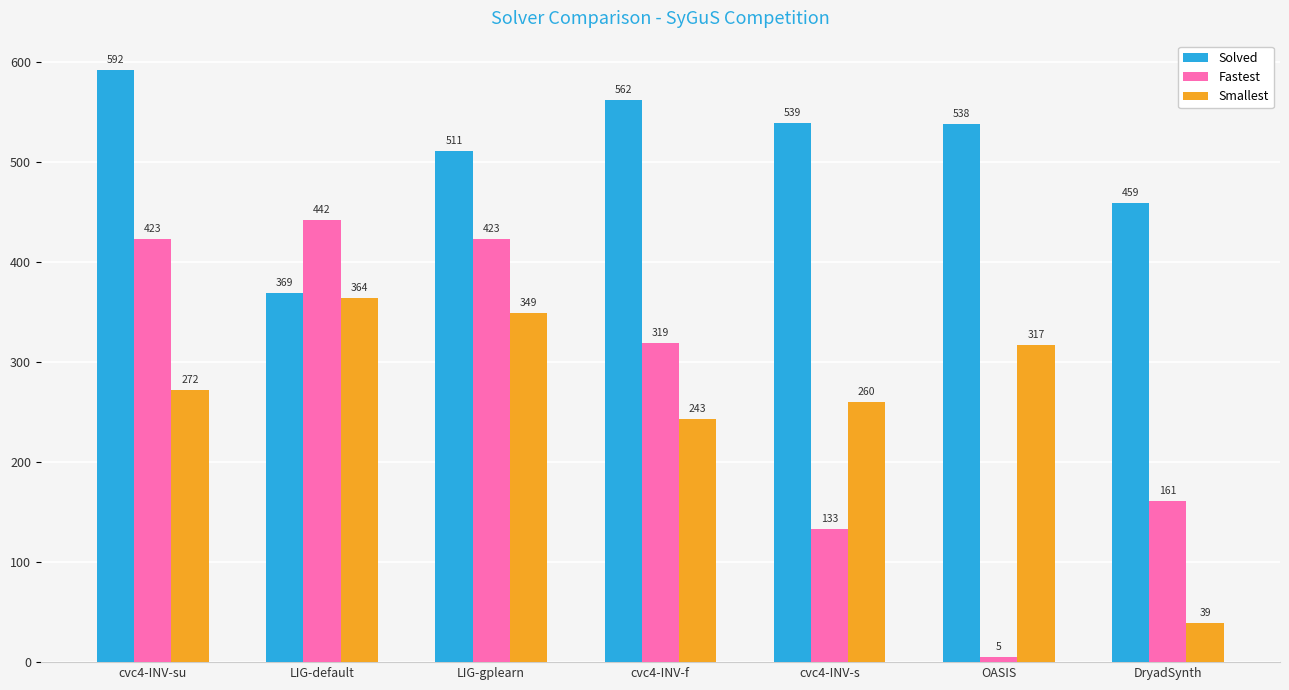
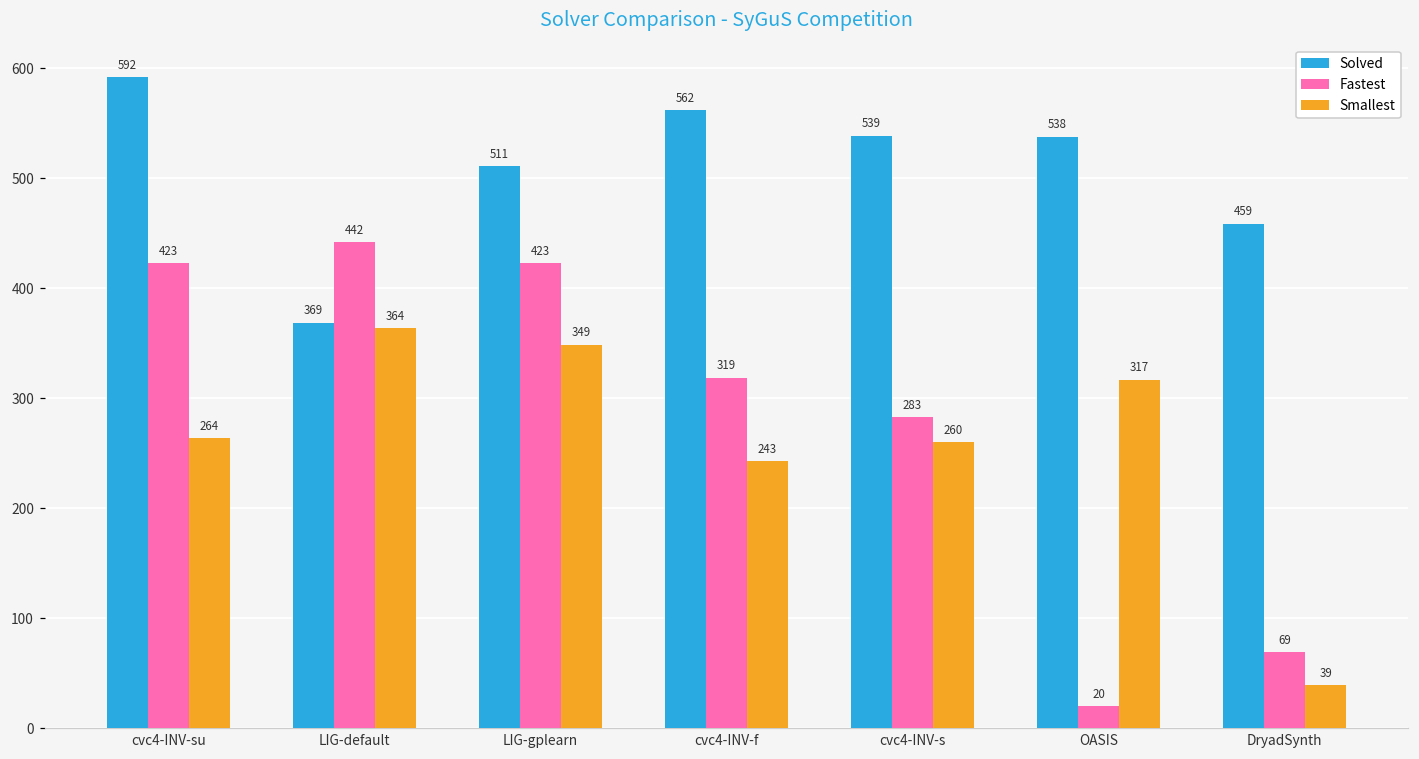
Smallest, cvc4-INV-su: 272 -> 264
Fastest, cvc4-INV-s: 133 -> 283
Fastest, OASIS: 5 -> 20
Fastest, DryadSynth: 161 -> 69
